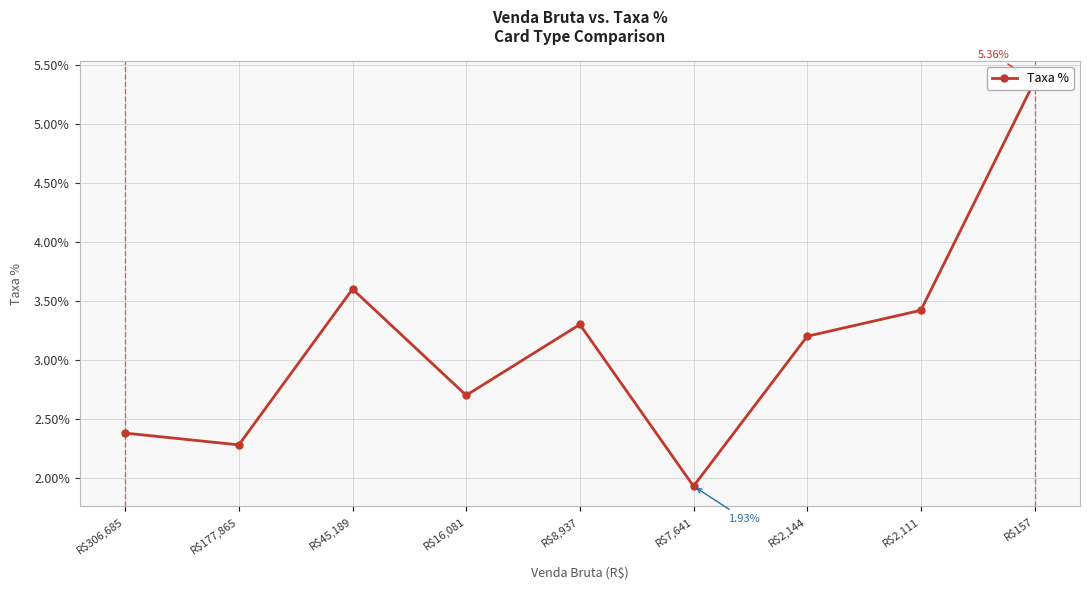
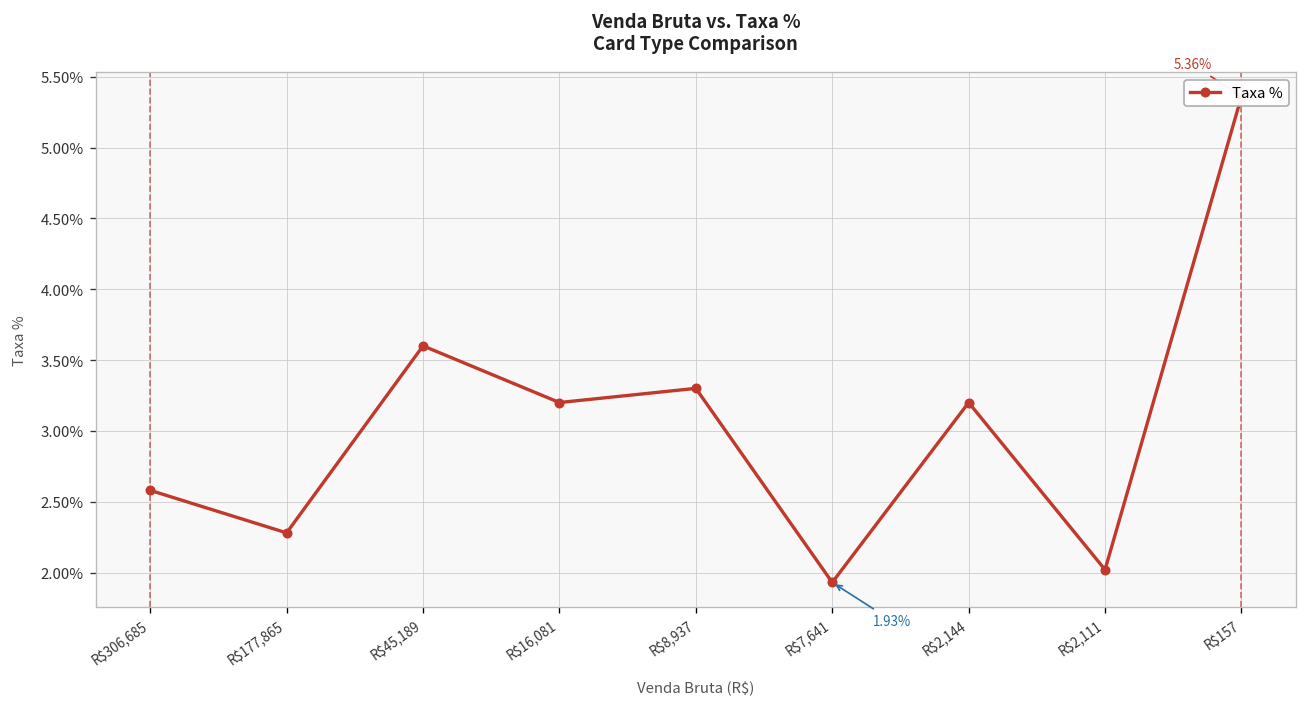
R$306,685: 2.38% -> 2.58%
R$16,081: 2.70% -> 3.20%
R$2,111: 3.42% -> 2.02%
